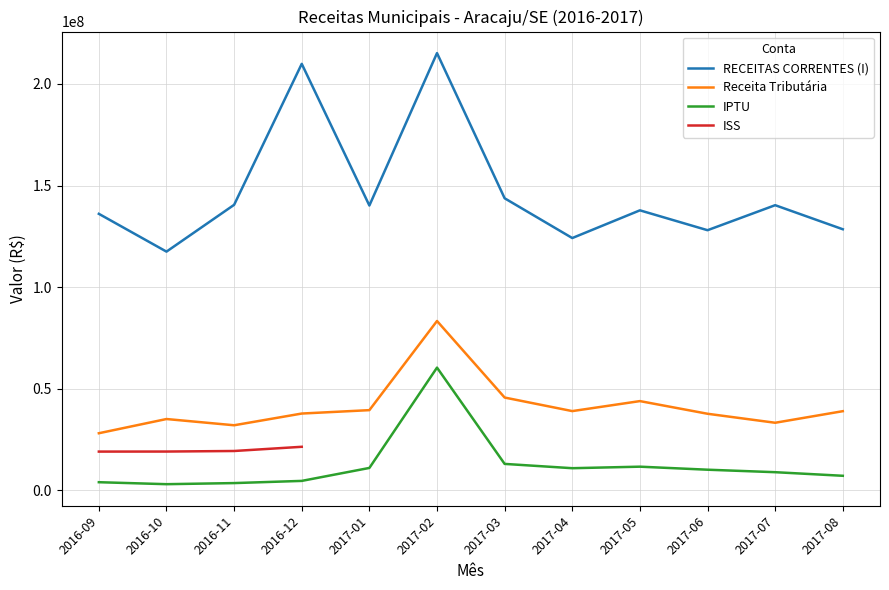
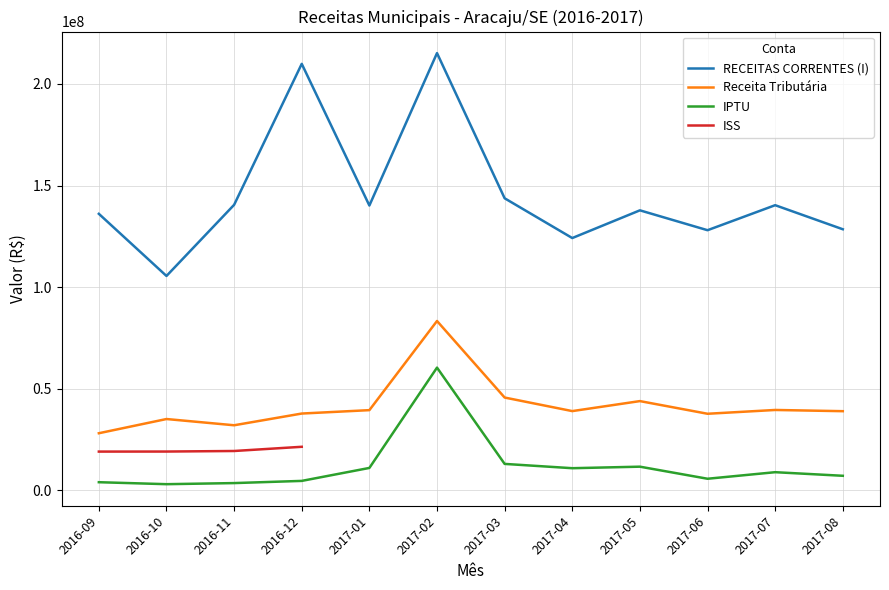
RECEITAS CORRENTES (I), 2016-10: 117000000 -> 105000000
IPTU, 2017-06: 10000000 -> 6000000
Receita Tributária, 2017-07: 33000000 -> 40000000
